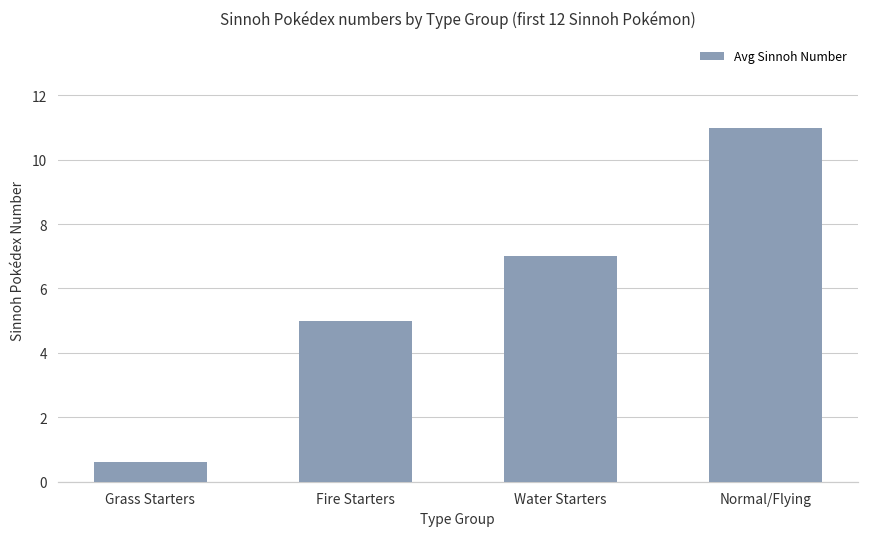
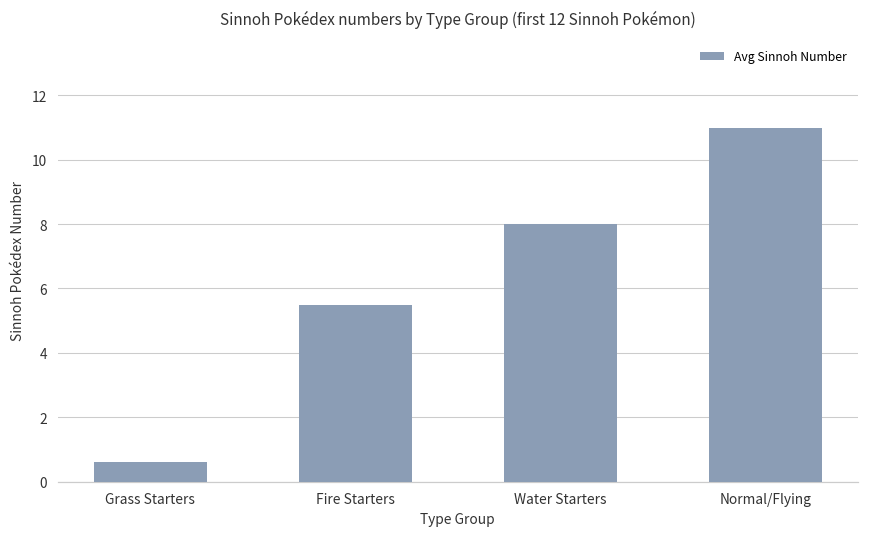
Fire Starters: 5.0 -> 5.5
Water Starters: 7 -> 8
